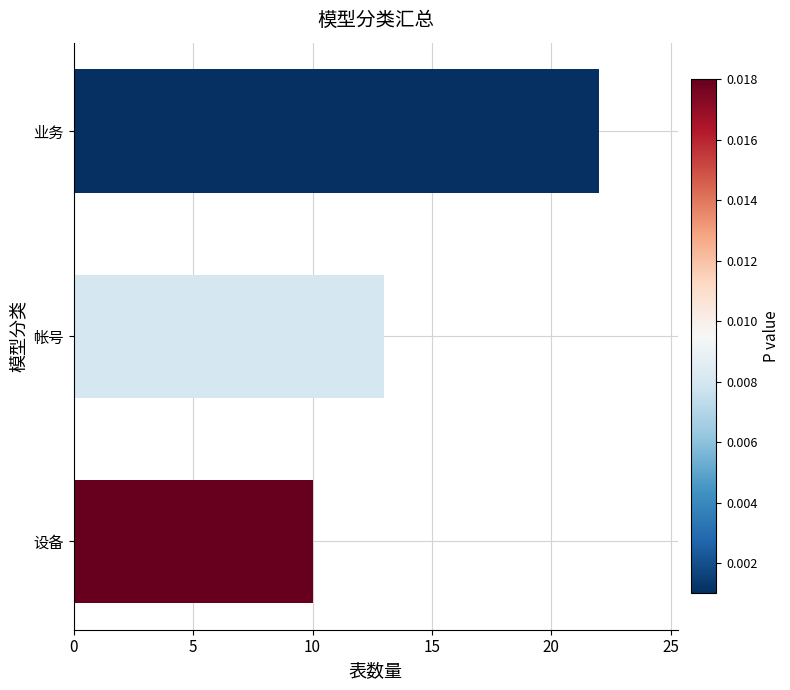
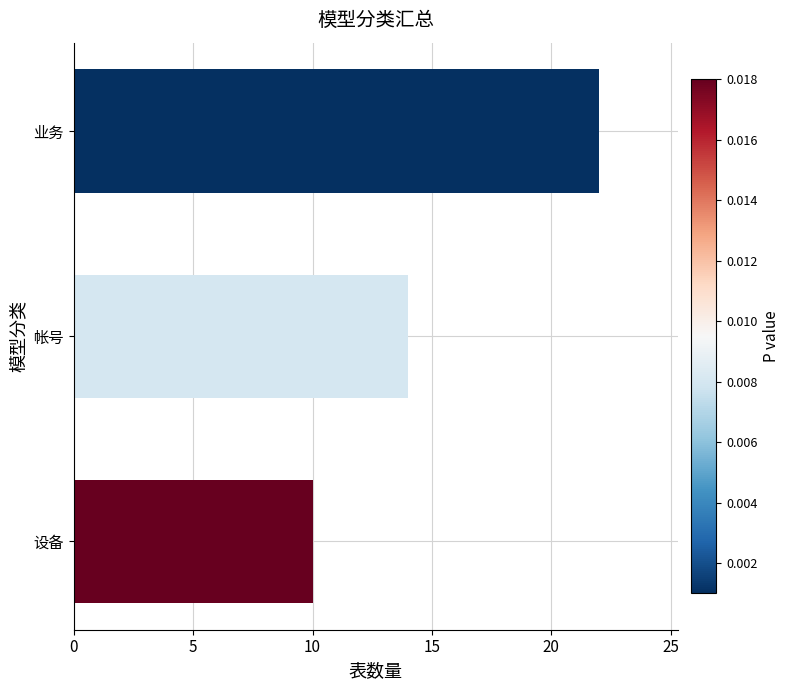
帐号: 13 -> 14
